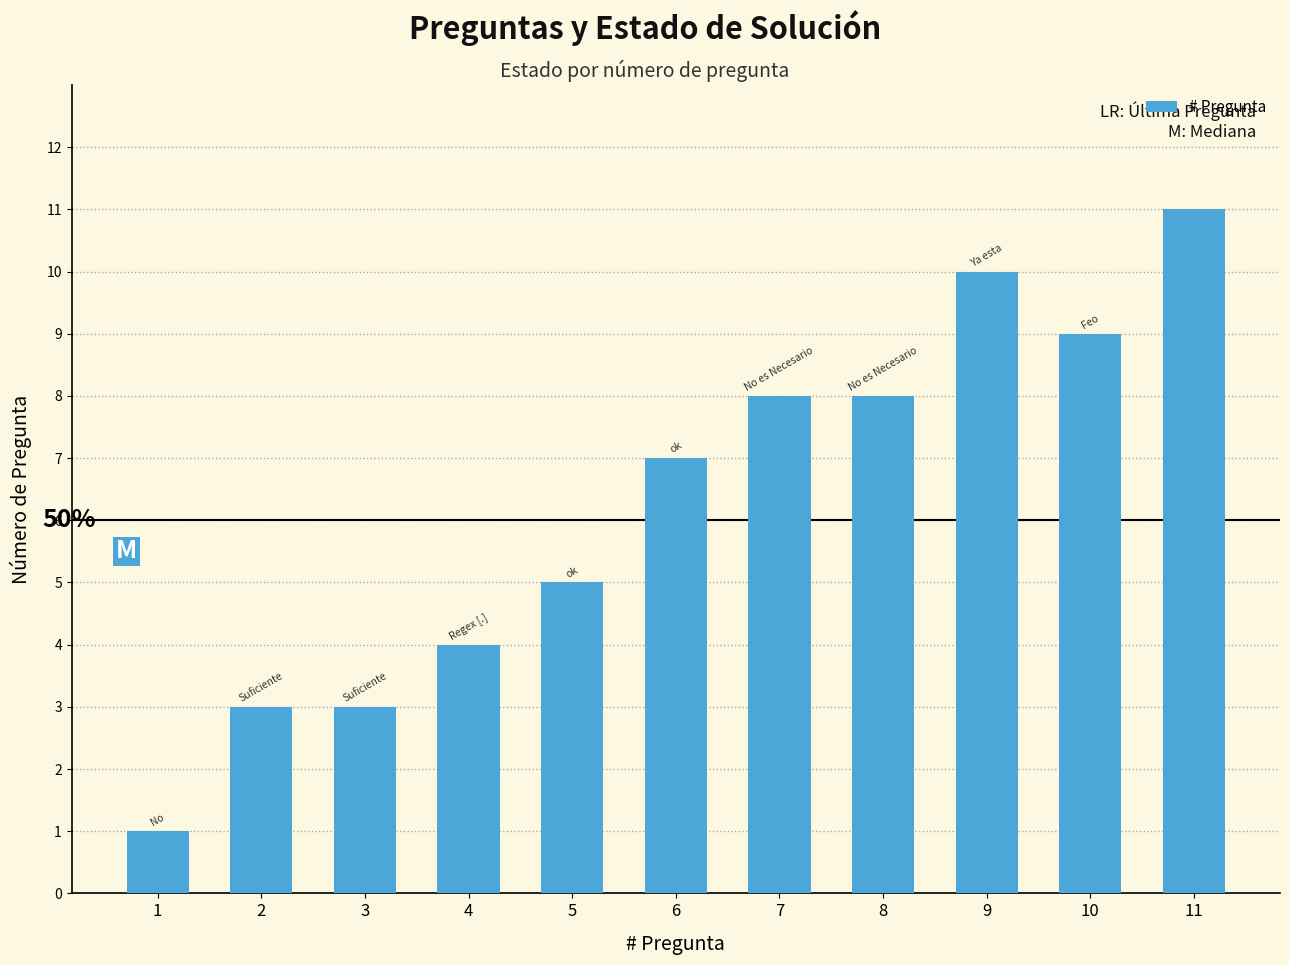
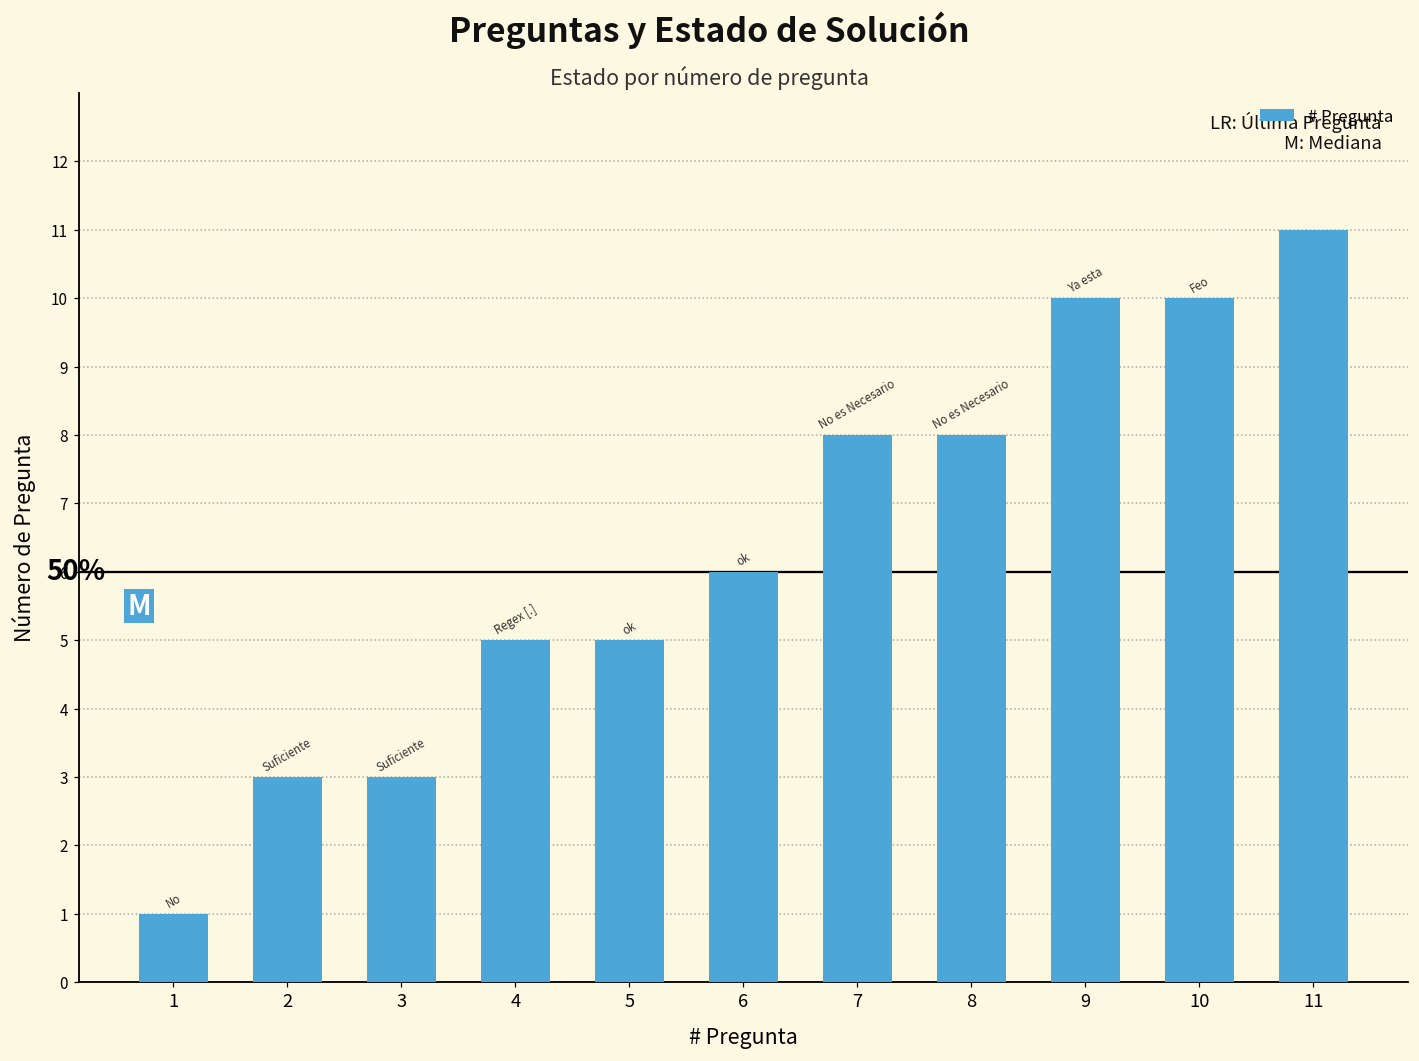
4: 4 -> 5
6: 7 -> 6
10: 9 -> 10
